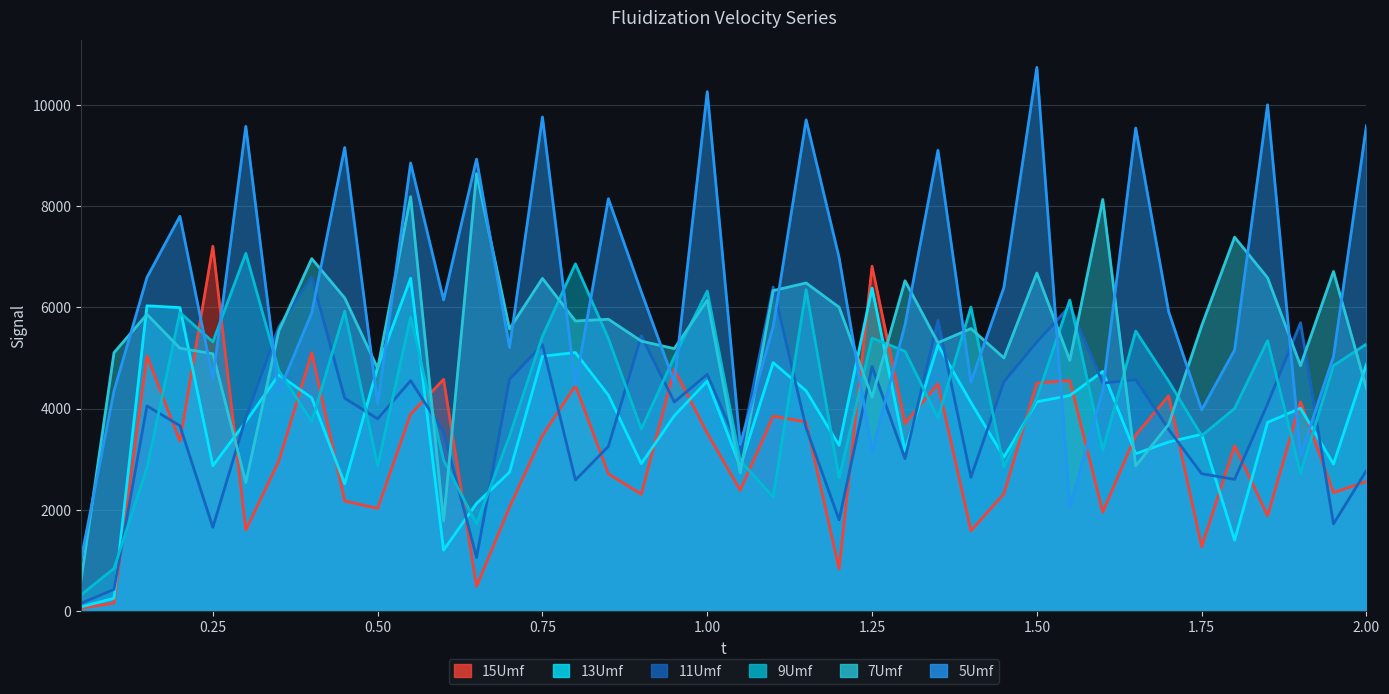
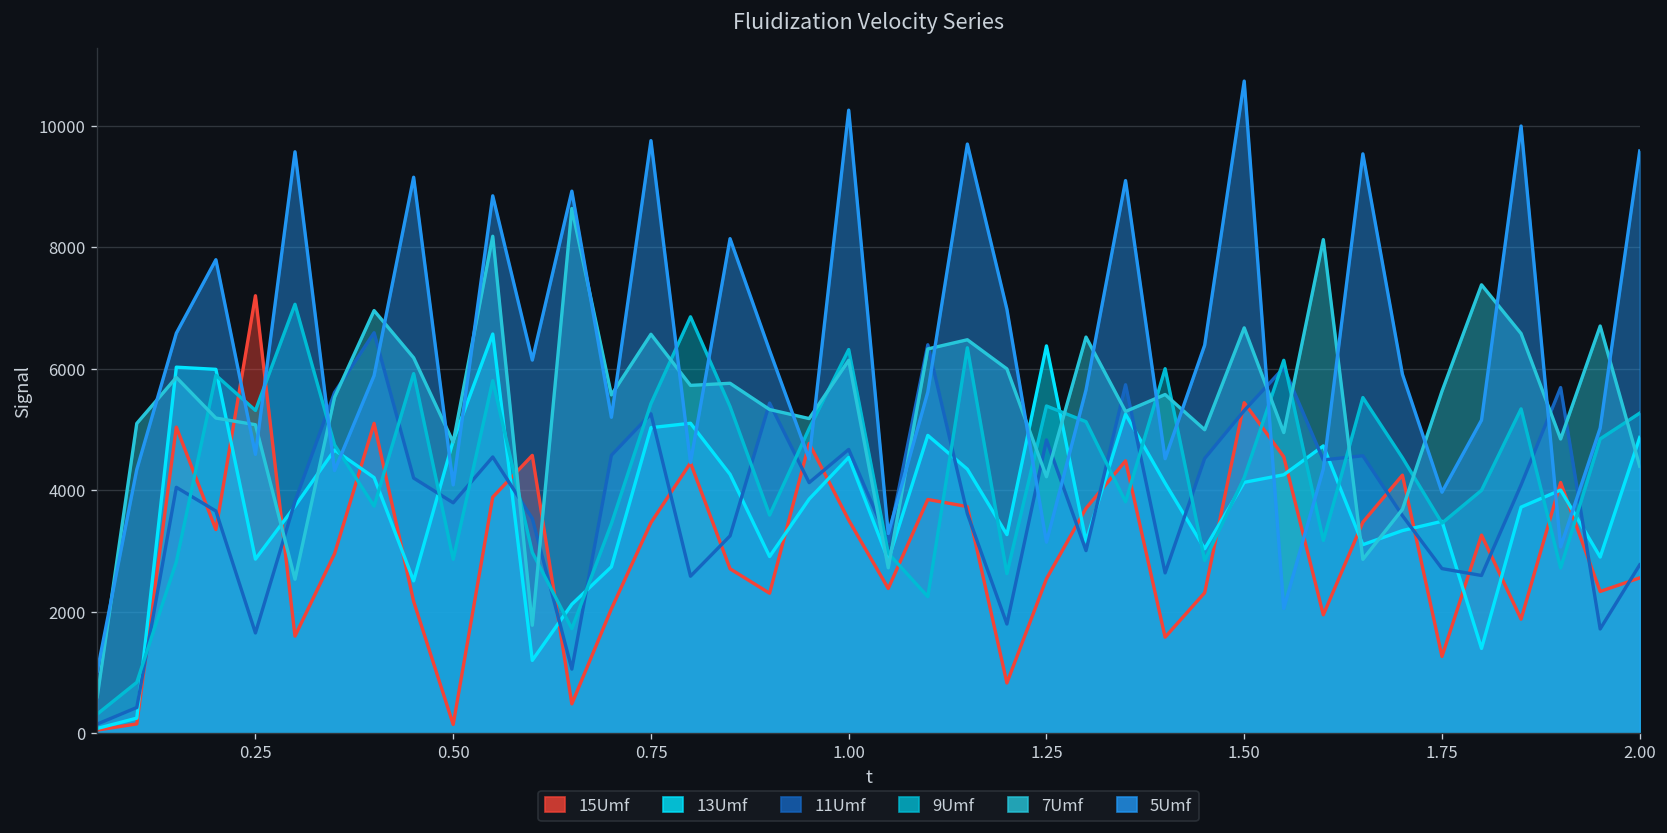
15Umf, 0.50: 2000 -> 100
15Umf, 1.25: 6800 -> 2500
15Umf, 1.50: 4500 -> 5400
